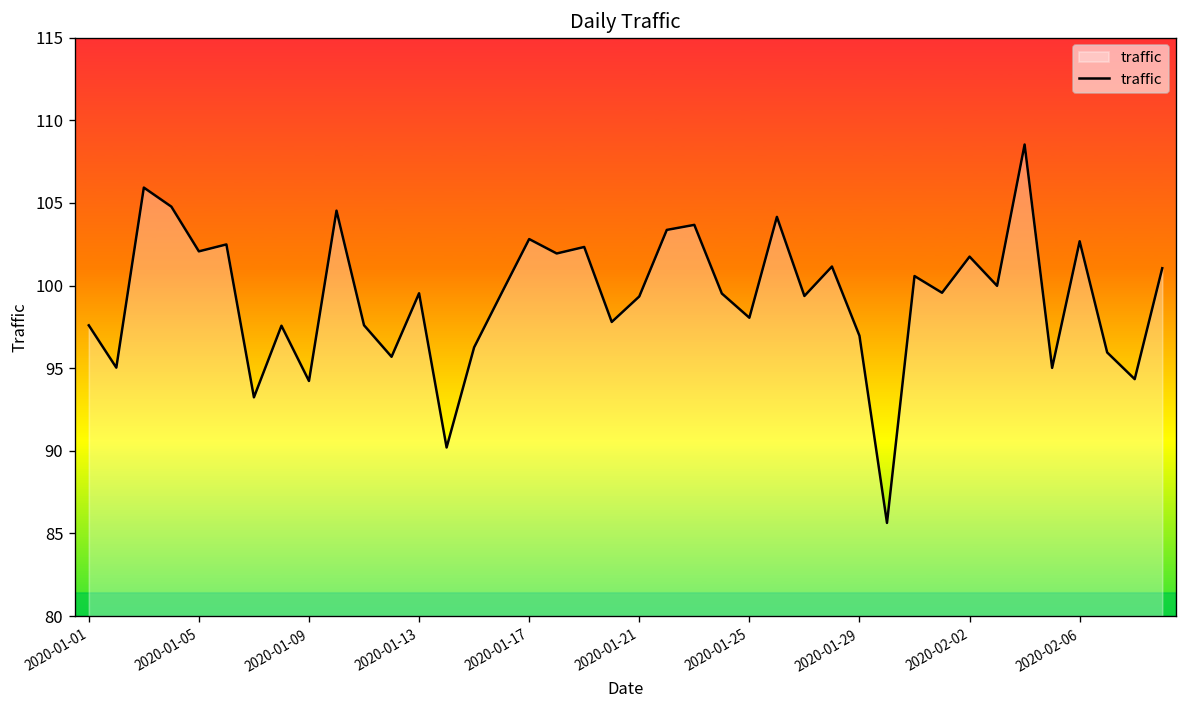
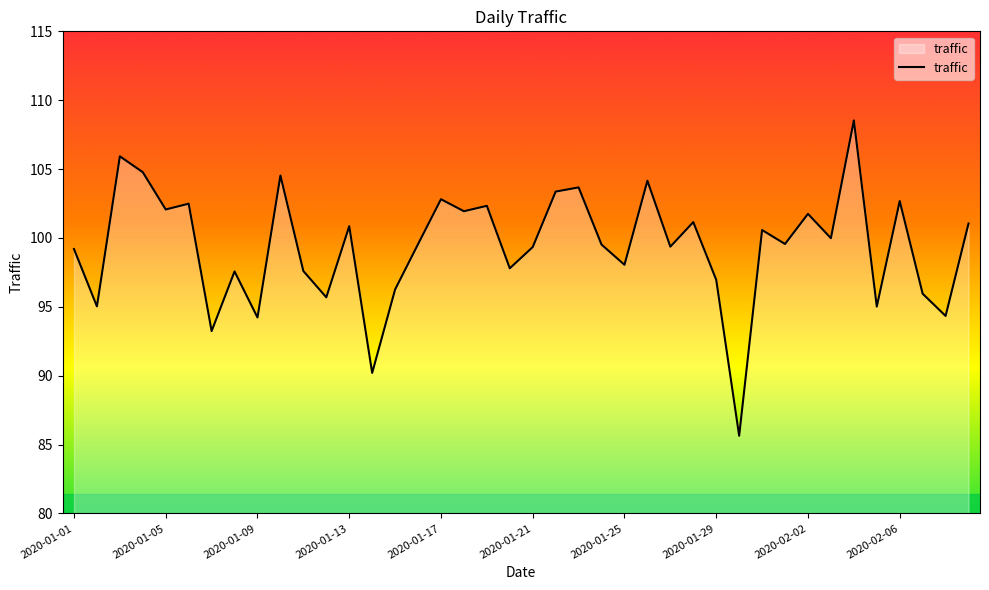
2020-01-01: 97.6 -> 99.2
2020-01-13: 99.5 -> 100.9
